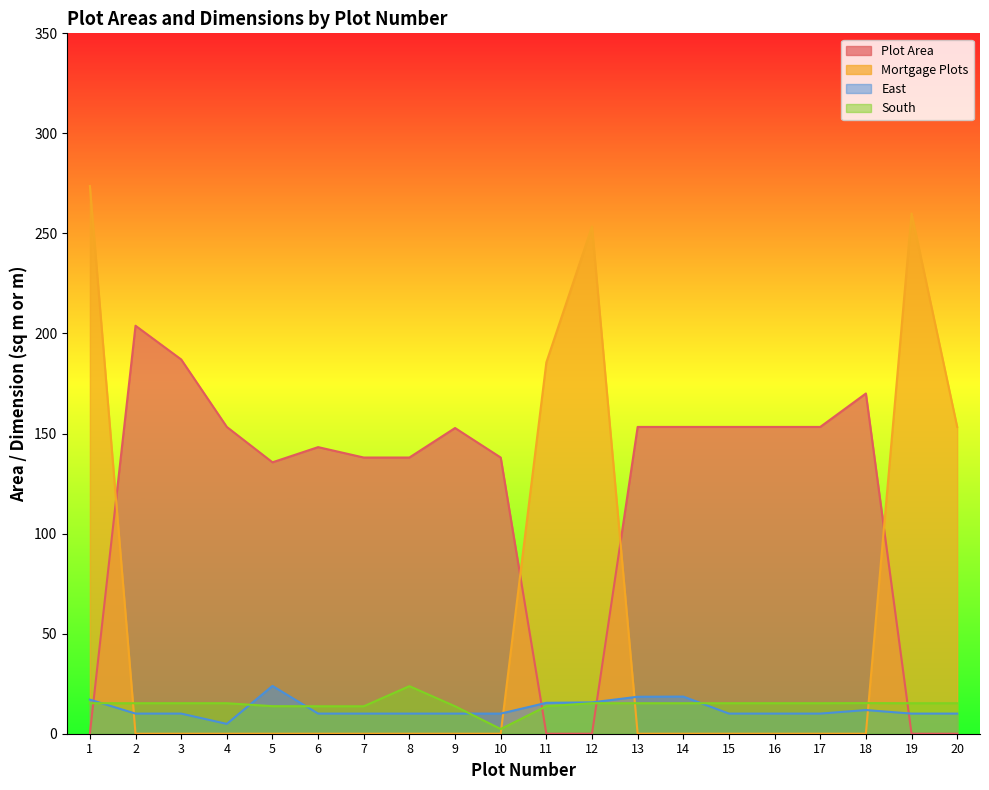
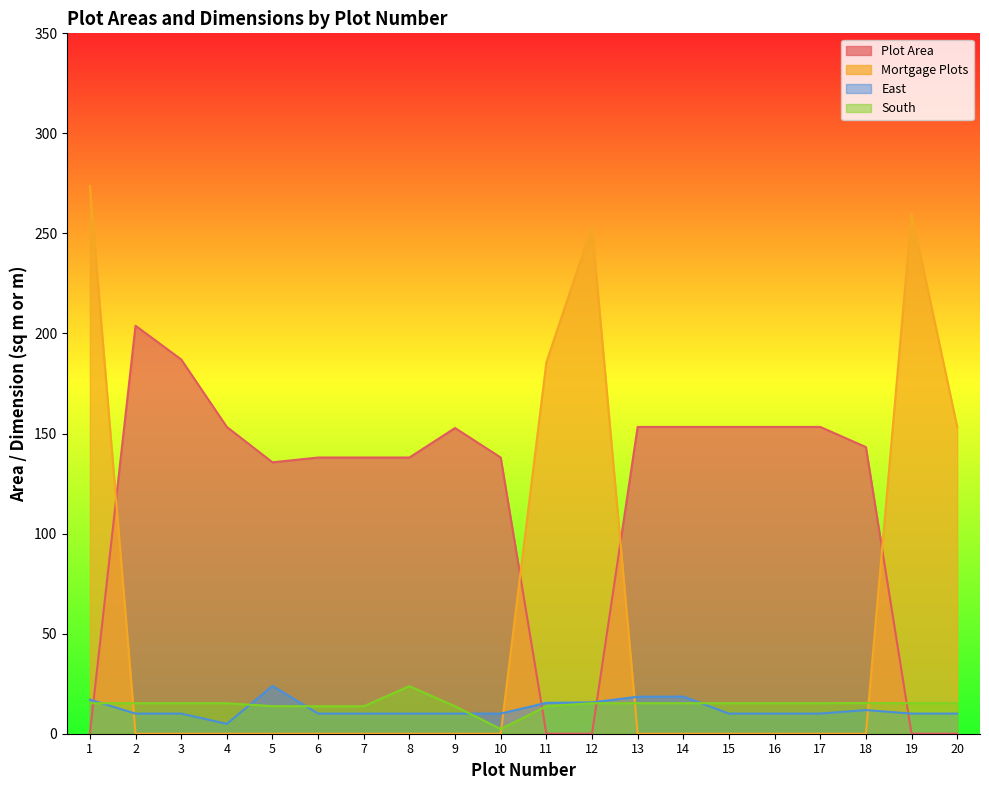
Plot Area, 6: 143 -> 138
Plot Area, 18: 170 -> 143
